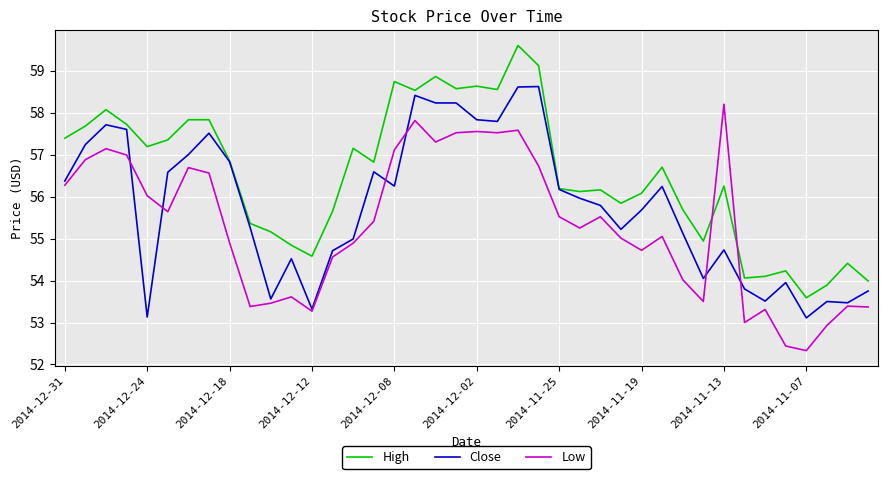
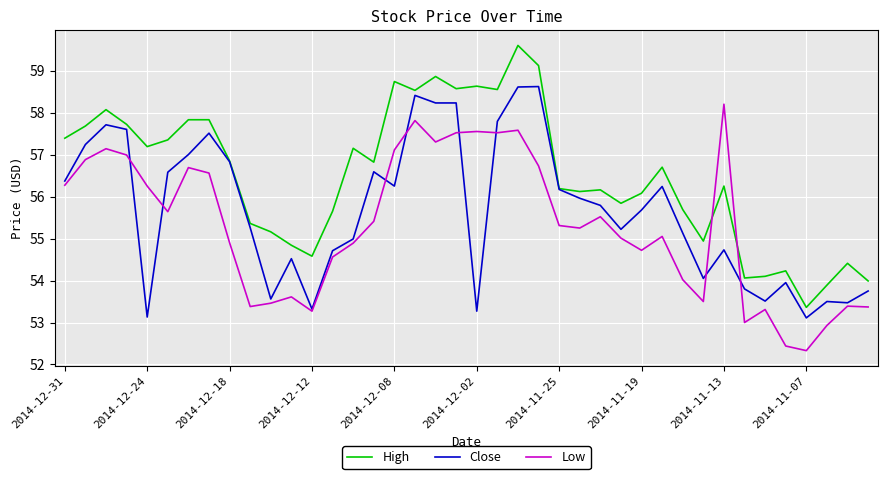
Low, 2014-12-24: 56.0 -> 56.3
Close, 2014-12-02: 57.8 -> 53.3
Low, 2014-11-25: 55.5 -> 55.3
High, 2014-11-07: 53.6 -> 53.4
